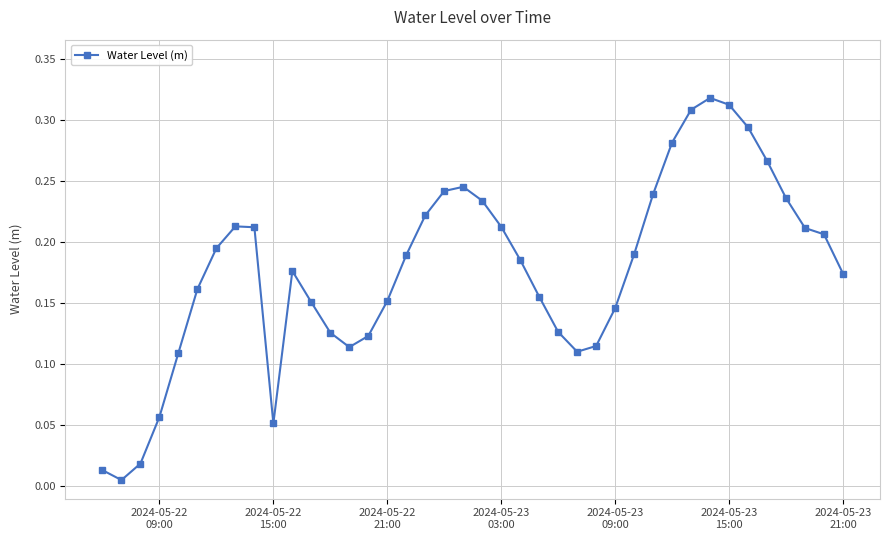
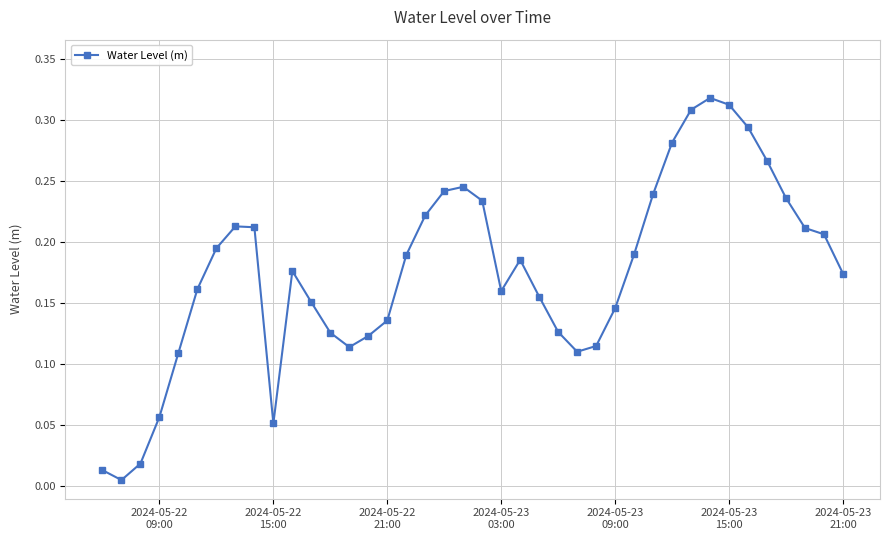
2024-05-22 21:00: 0.152 -> 0.136
2024-05-23 03:00: 0.213 -> 0.160
